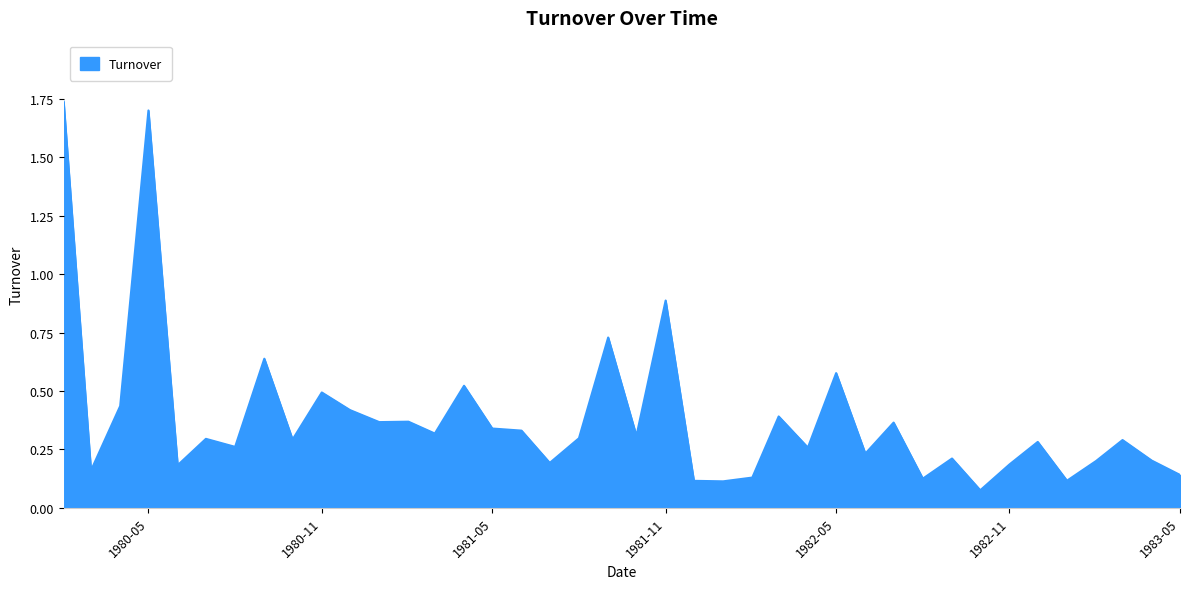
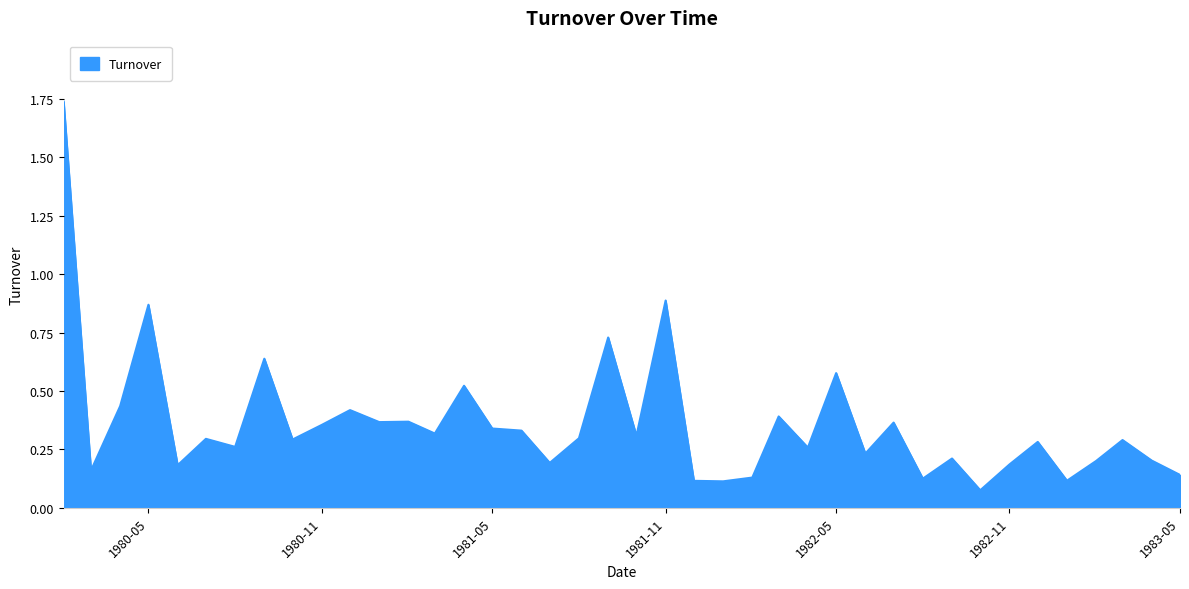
1980-05: 1.70 -> 0.87
1980-11: 0.49 -> 0.35
